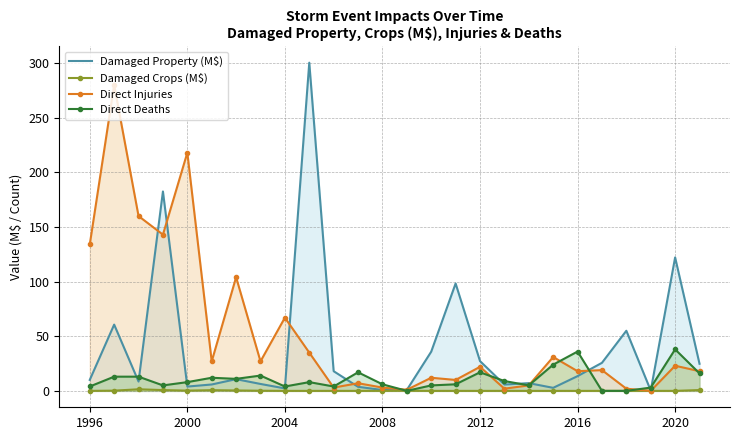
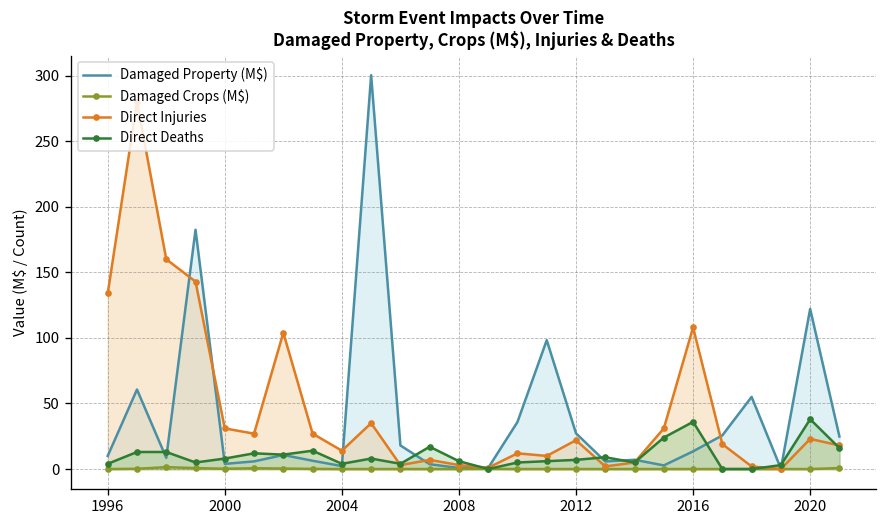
Direct Injuries, 2000: 218 -> 31
Direct Injuries, 2004: 67 -> 14
Direct Deaths, 2012: 17 -> 7
Direct Injuries, 2016: 18 -> 108
